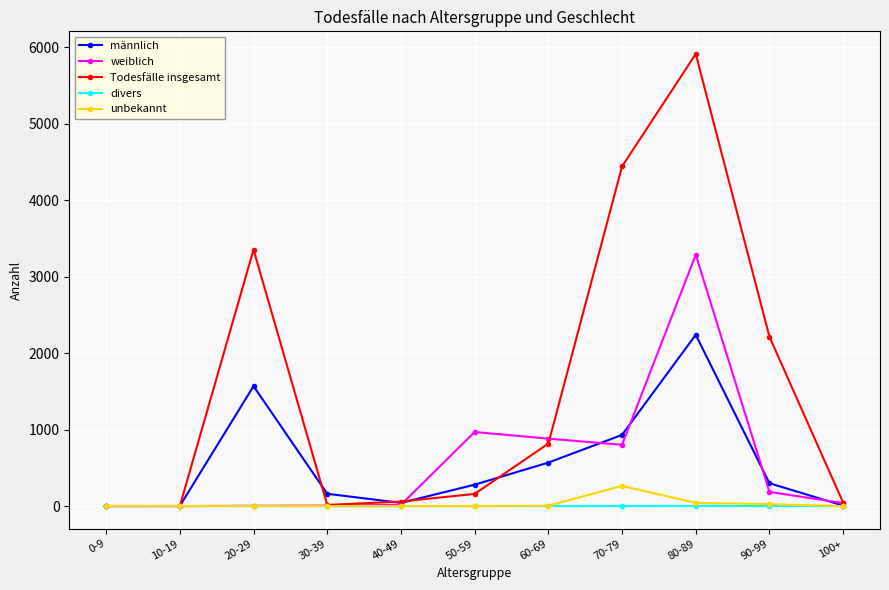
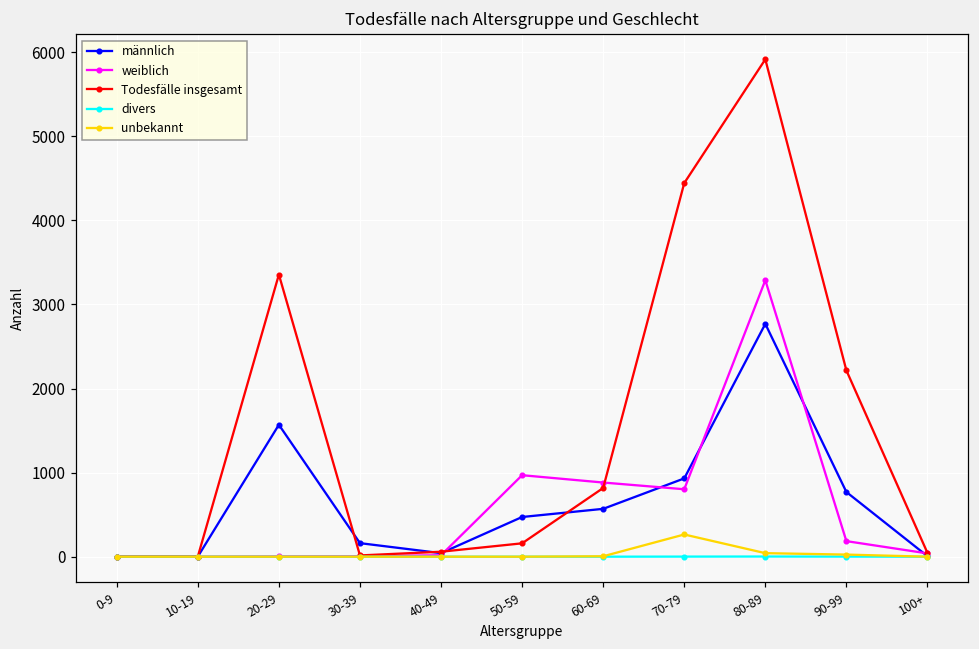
männlich, 50-59: 300 -> 500
männlich, 80-89: 2200 -> 2800
männlich, 90-99: 300 -> 800
